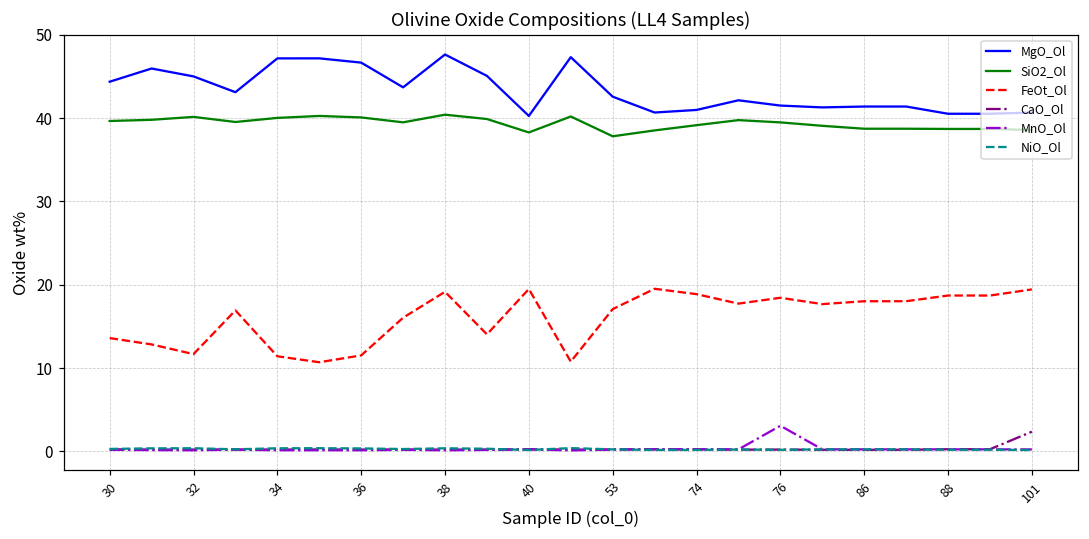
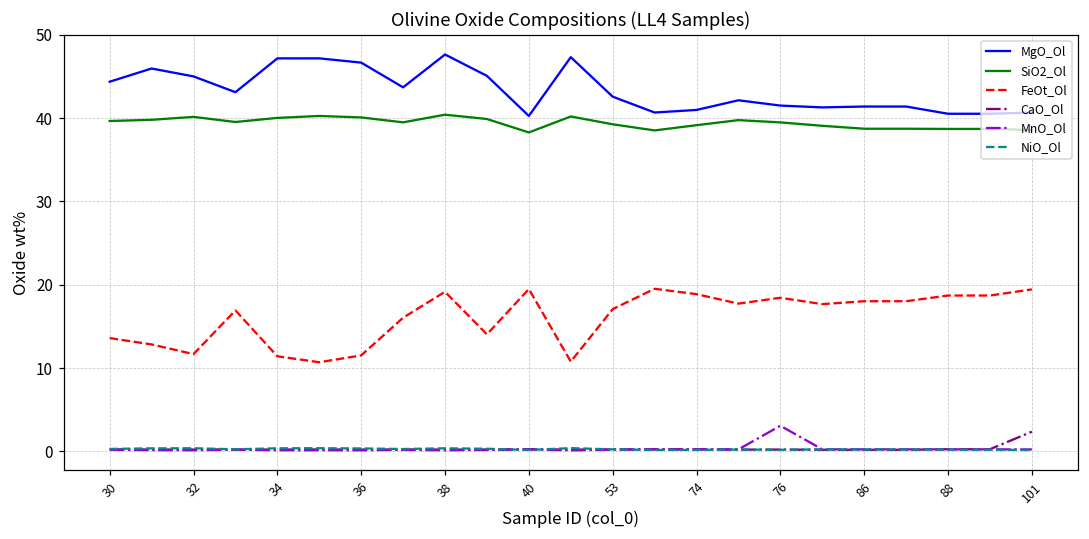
SiO2_Ol, 53: 38 -> 39
